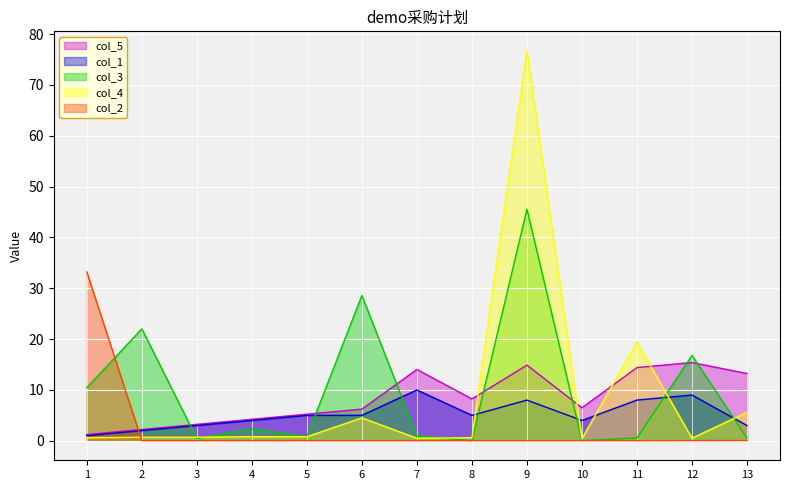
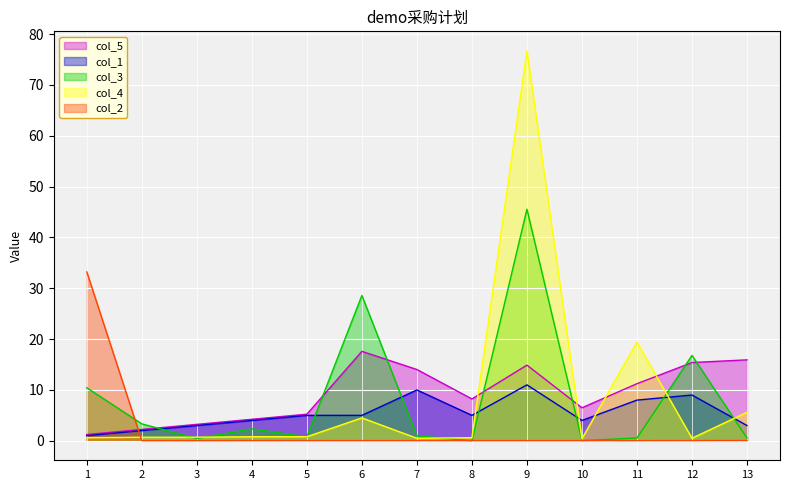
col_3, 2: 22 -> 3
col_5, 6: 6 -> 18
col_1, 9: 8 -> 11
col_5, 11: 14 -> 11
col_5, 13: 13 -> 16
